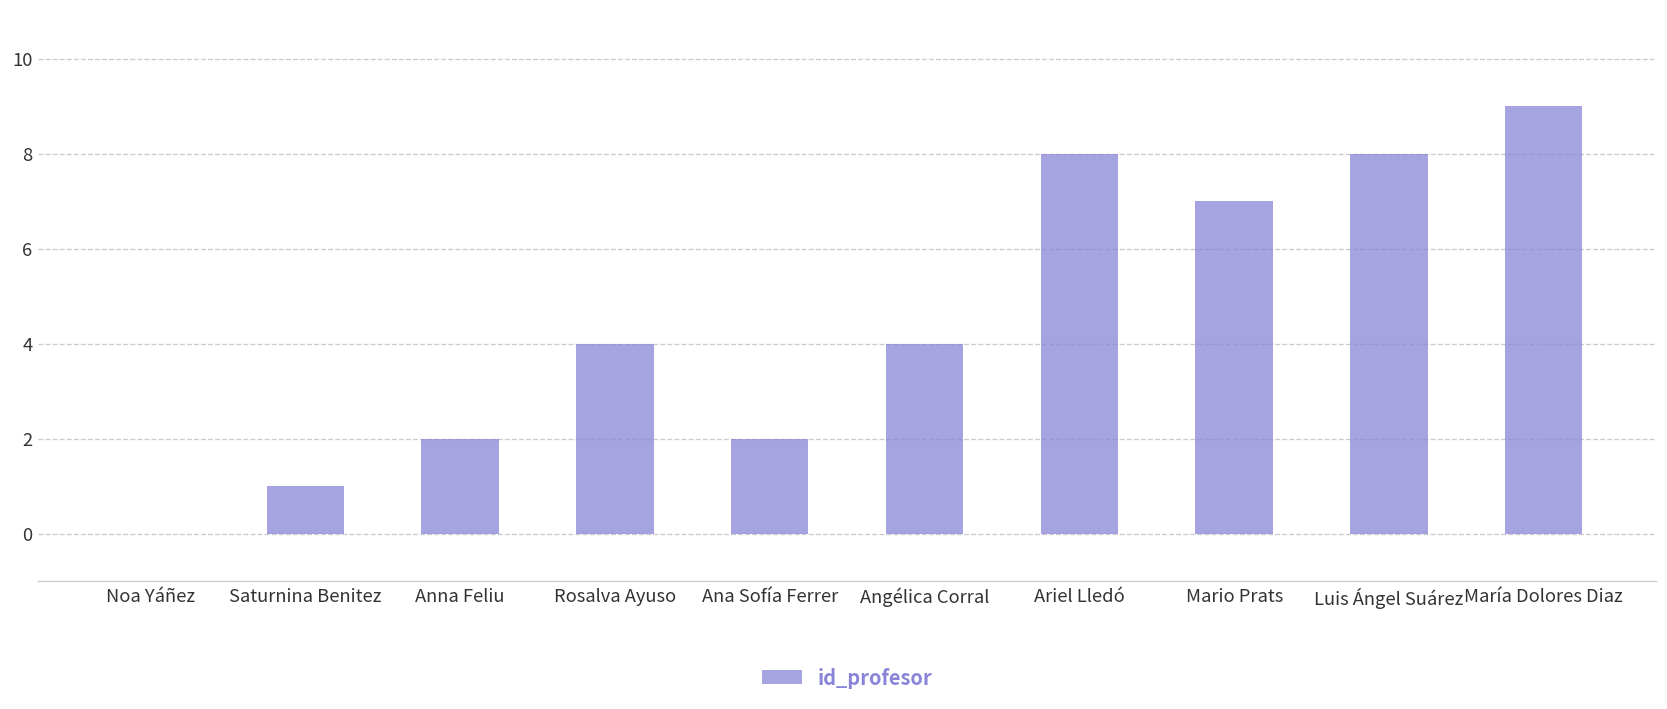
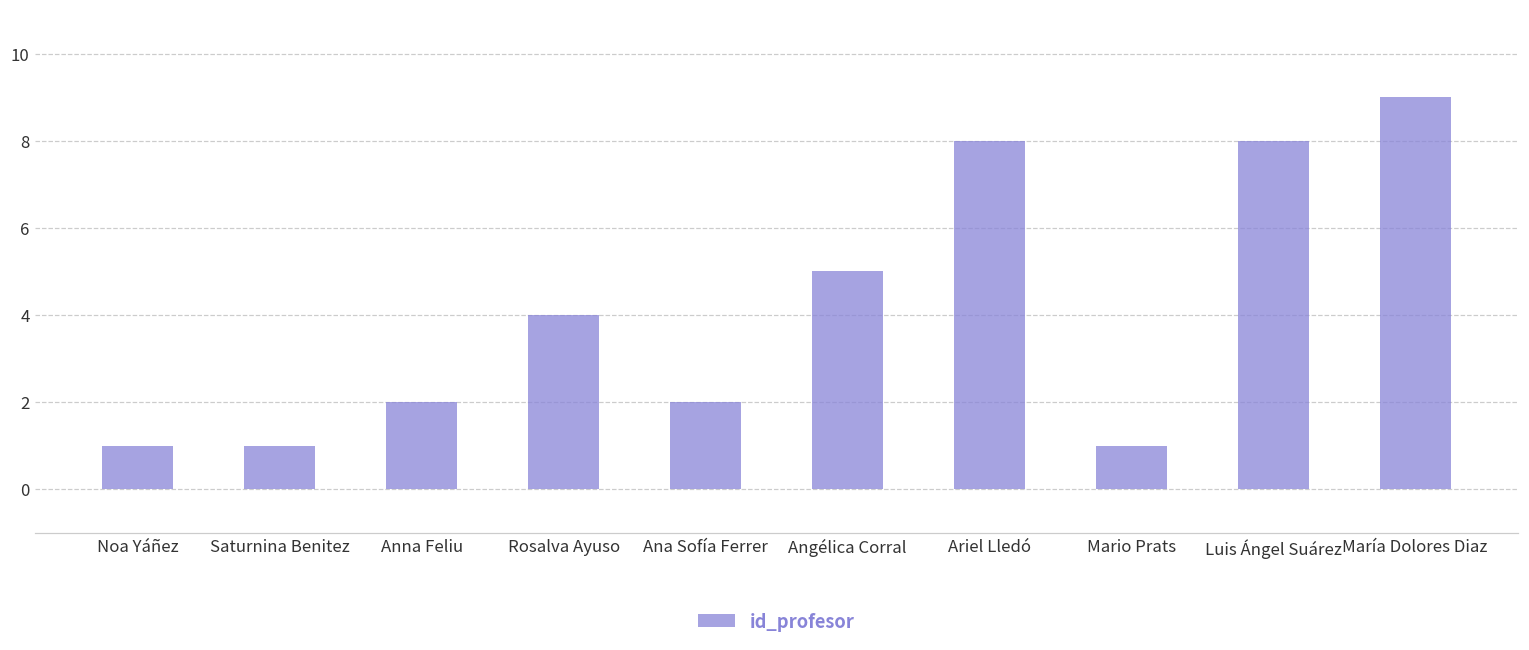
Noa Yáñez: 0 -> 1
Angélica Corral: 4 -> 5
Mario Prats: 7 -> 1
